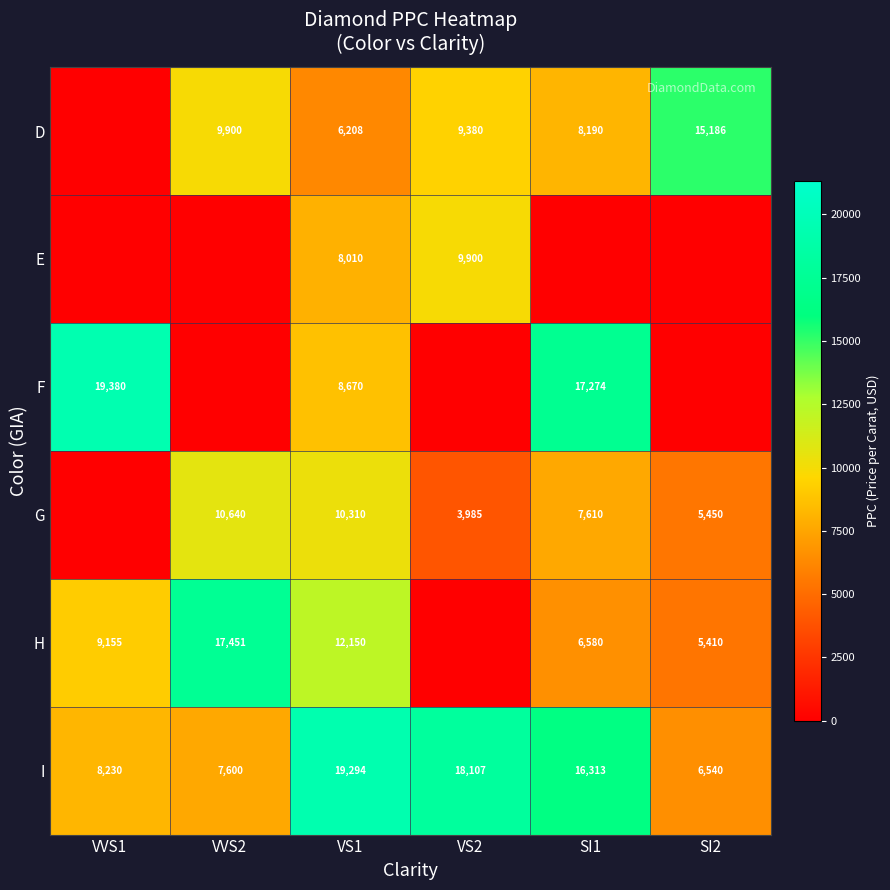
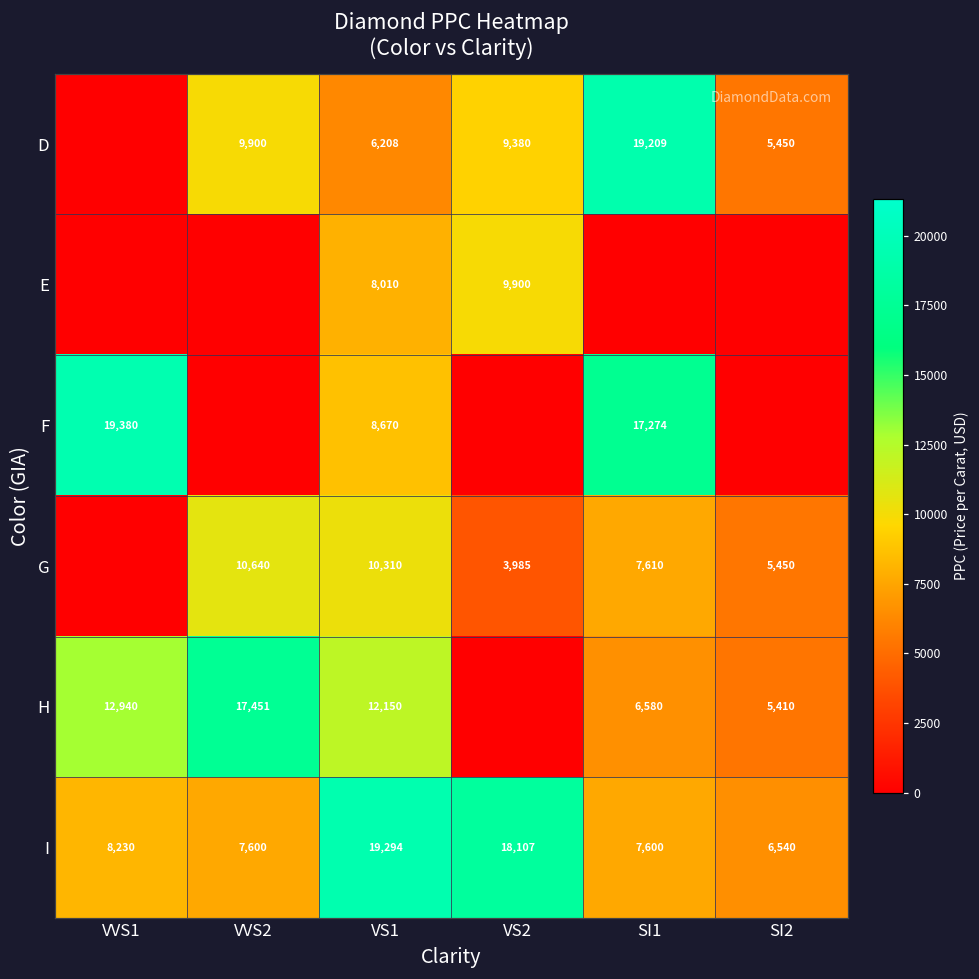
D, SI1: 8,190 -> 19,209
D, SI2: 15,186 -> 5,450
H, VVS1: 9,155 -> 12,940
I, SI1: 16,313 -> 7,600
